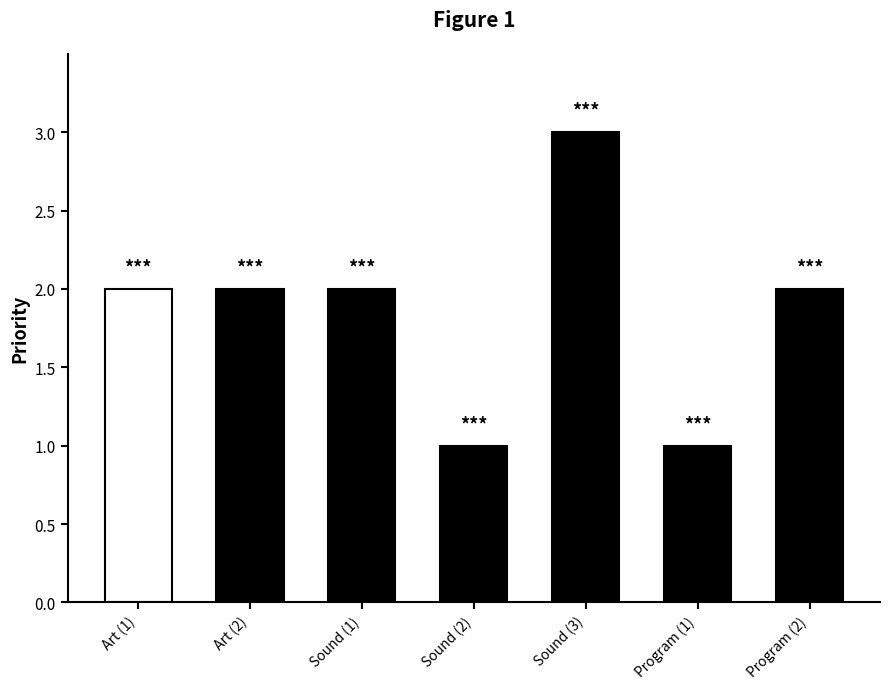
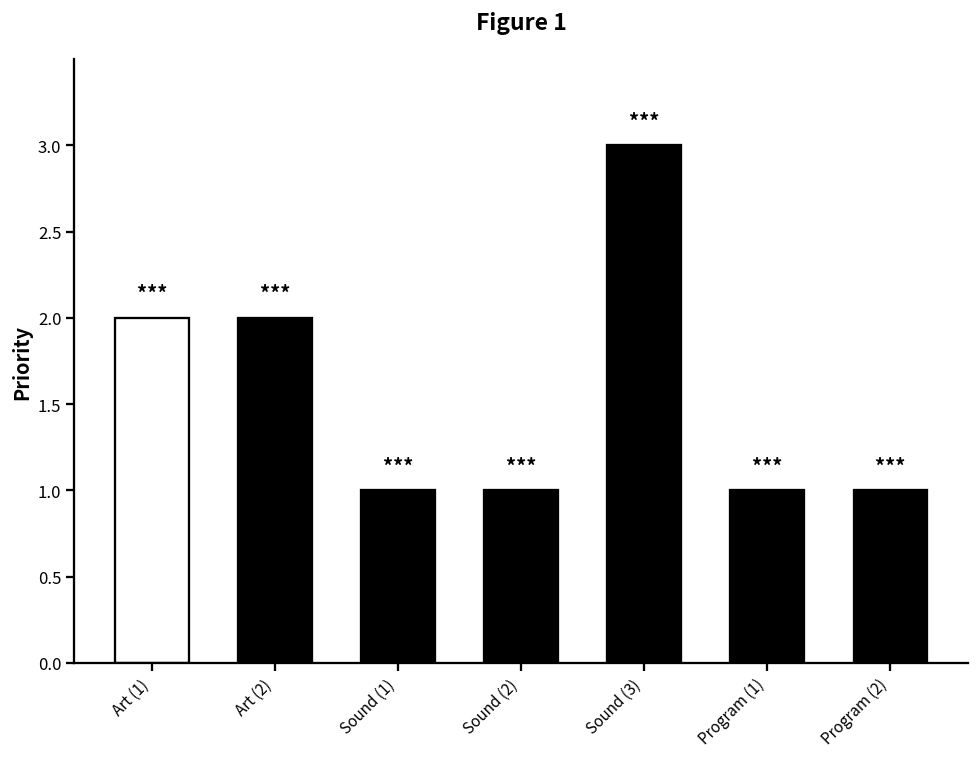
Sound (1): 2 -> 1
Program (2): 2 -> 1
